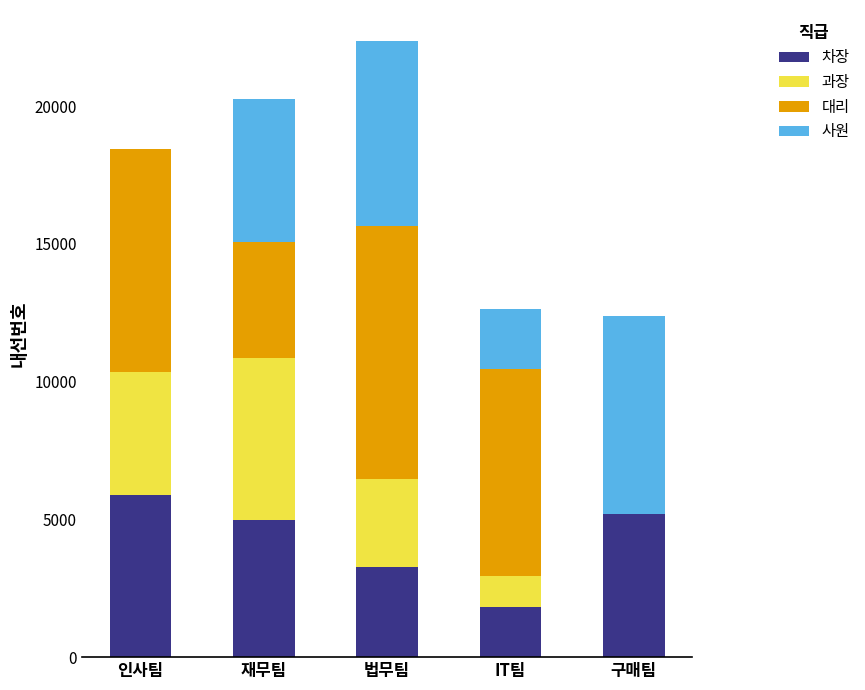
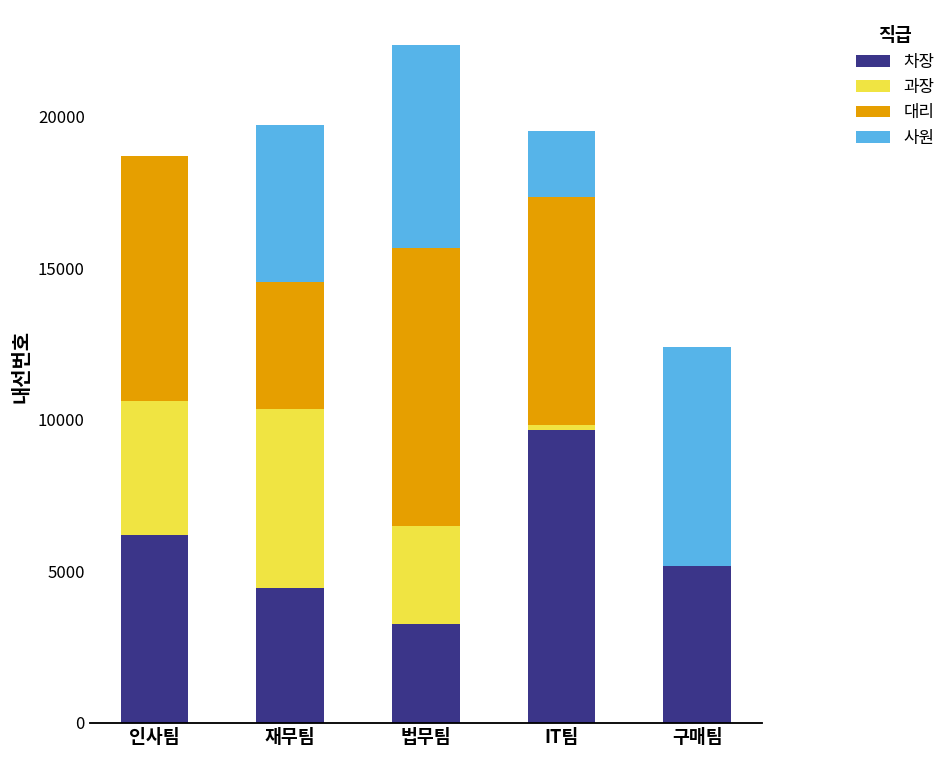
차장, 인사팀: 5900 -> 6200
차장, 재무팀: 5000 -> 4400
차장, IT팀: 1800 -> 9700
과장, IT팀: 1100 -> 200
